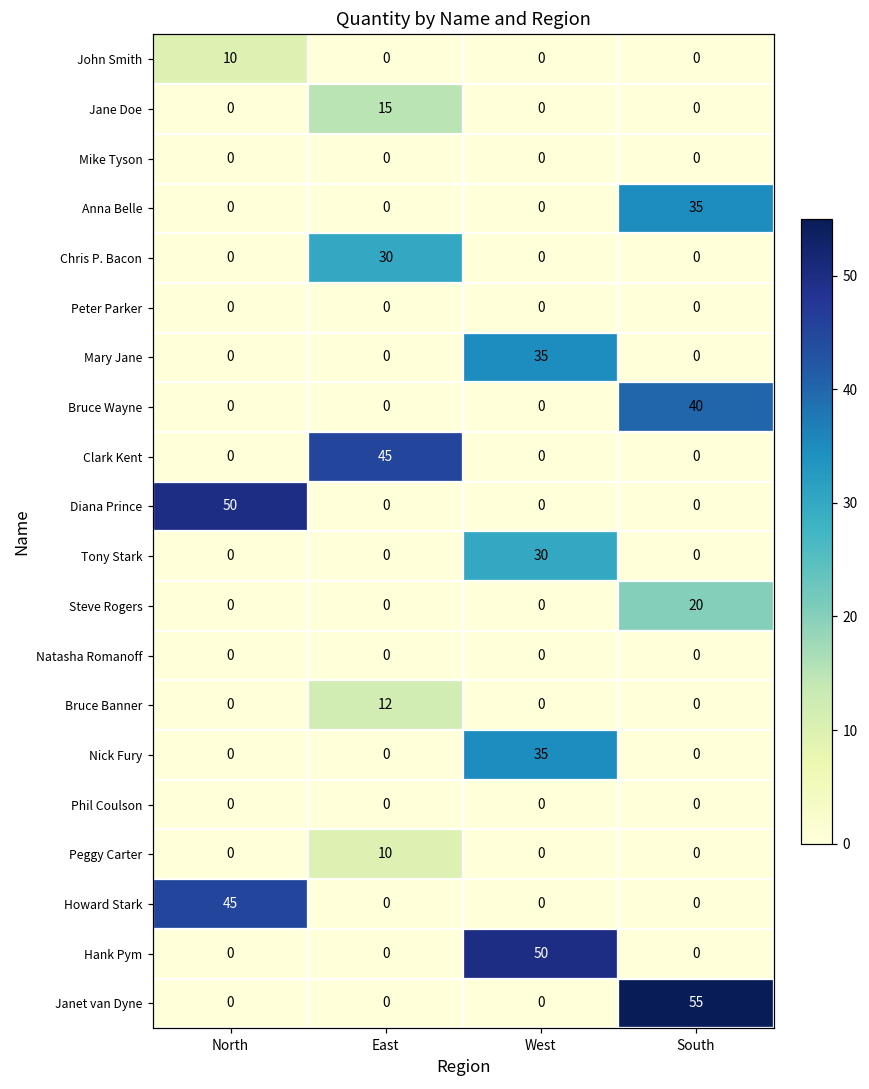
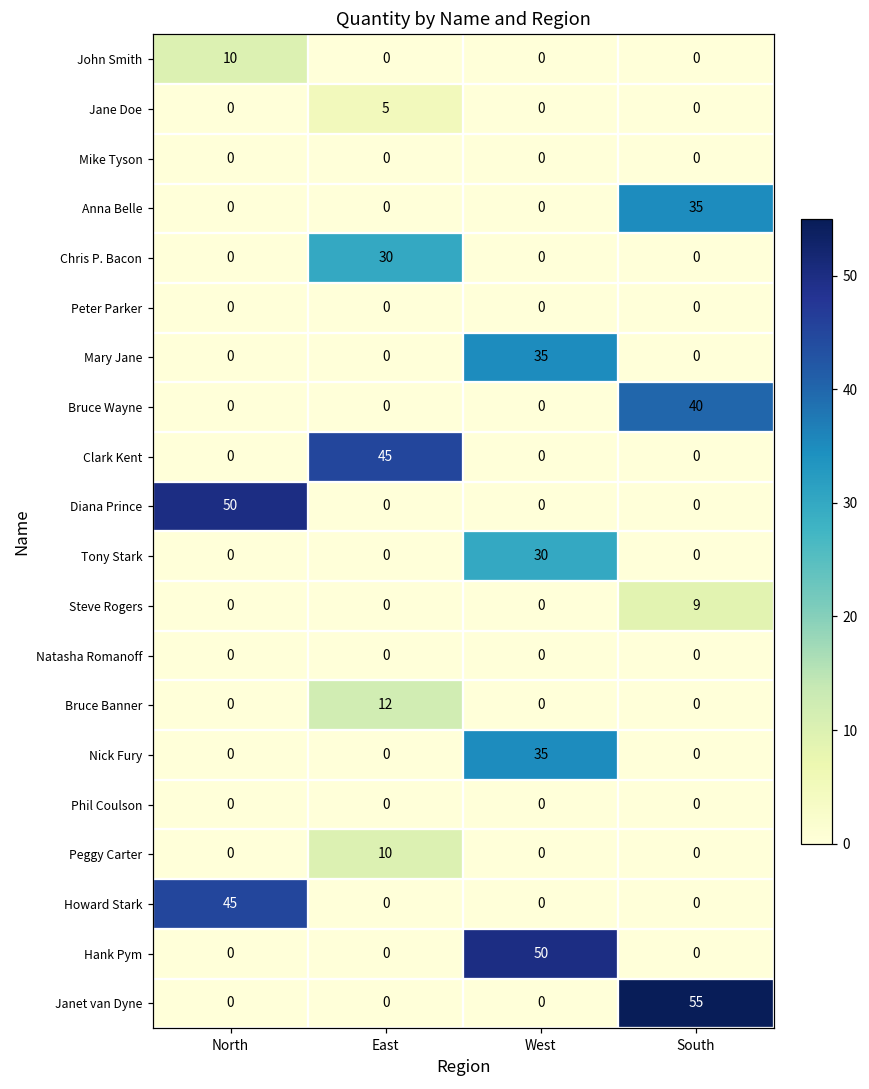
Jane Doe, East: 15 -> 5
Steve Rogers, South: 20 -> 9
